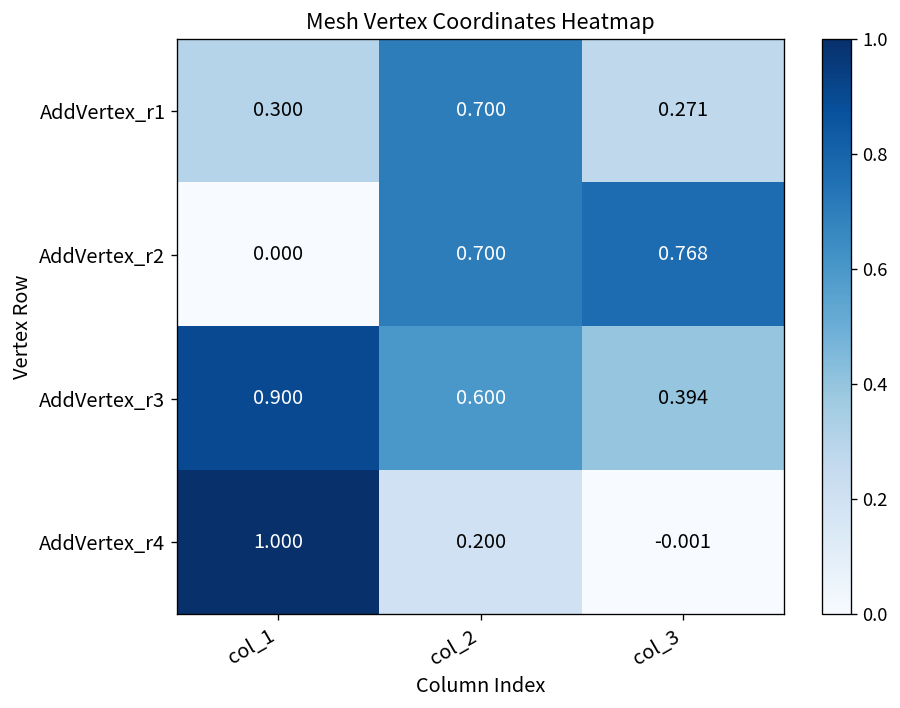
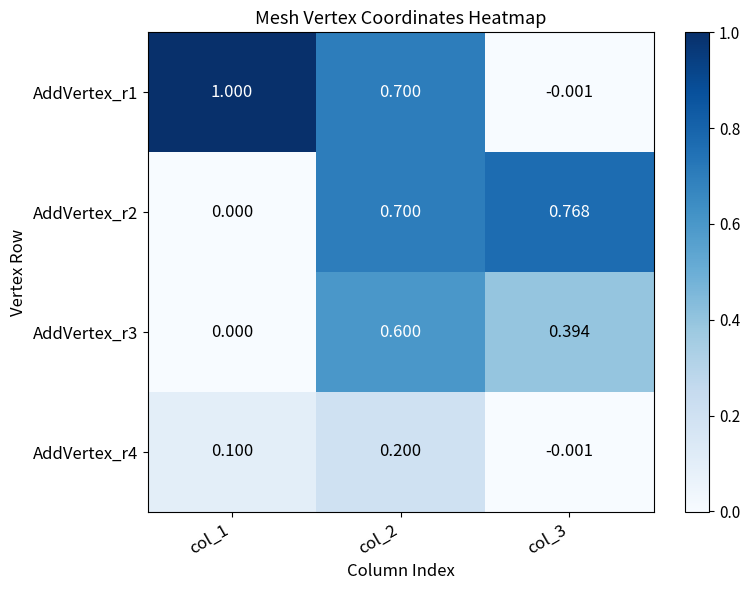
AddVertex_r1, col_1: 0.300 -> 1.000
AddVertex_r1, col_3: 0.271 -> -0.001
AddVertex_r3, col_1: 0.900 -> 0.000
AddVertex_r4, col_1: 1.000 -> 0.100
